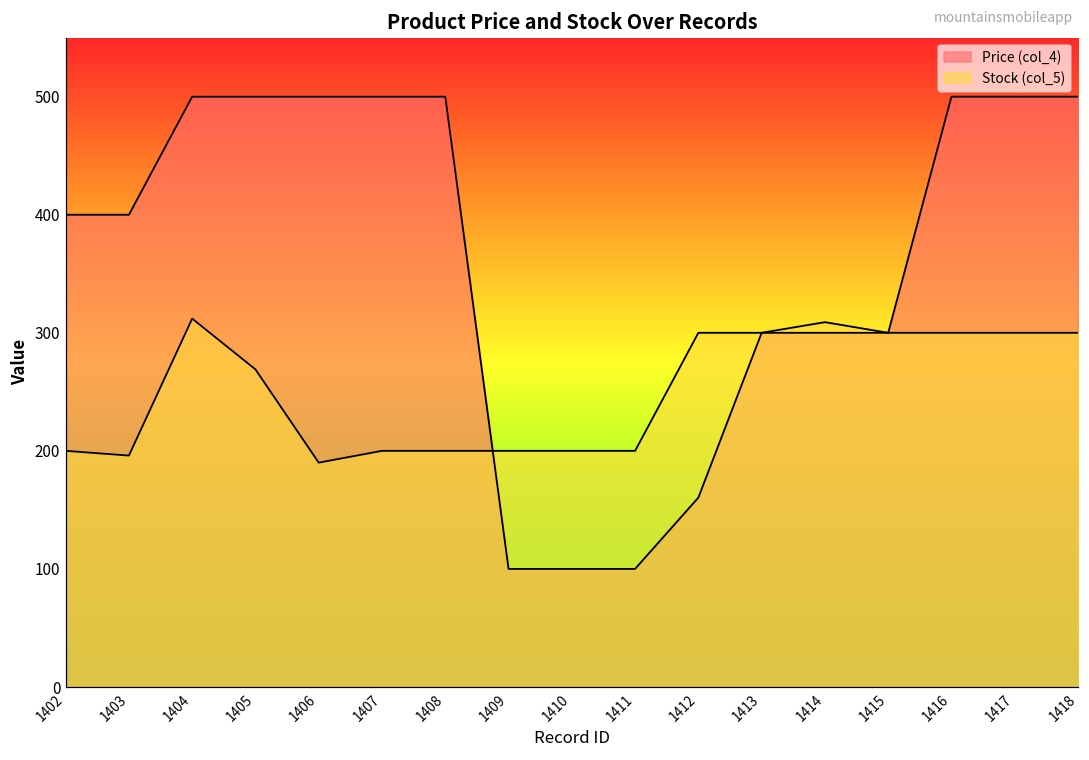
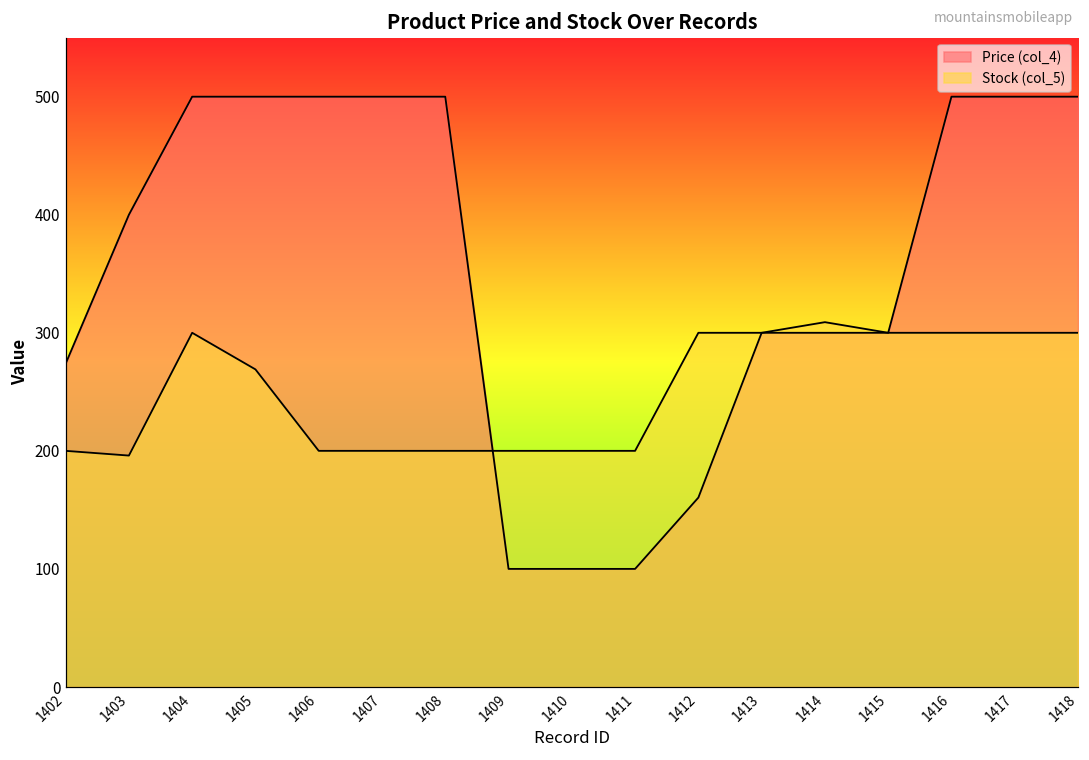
Price (col_4), 1402: 400 -> 274
Stock (col_5), 1404: 312 -> 300
Stock (col_5), 1406: 190 -> 200
